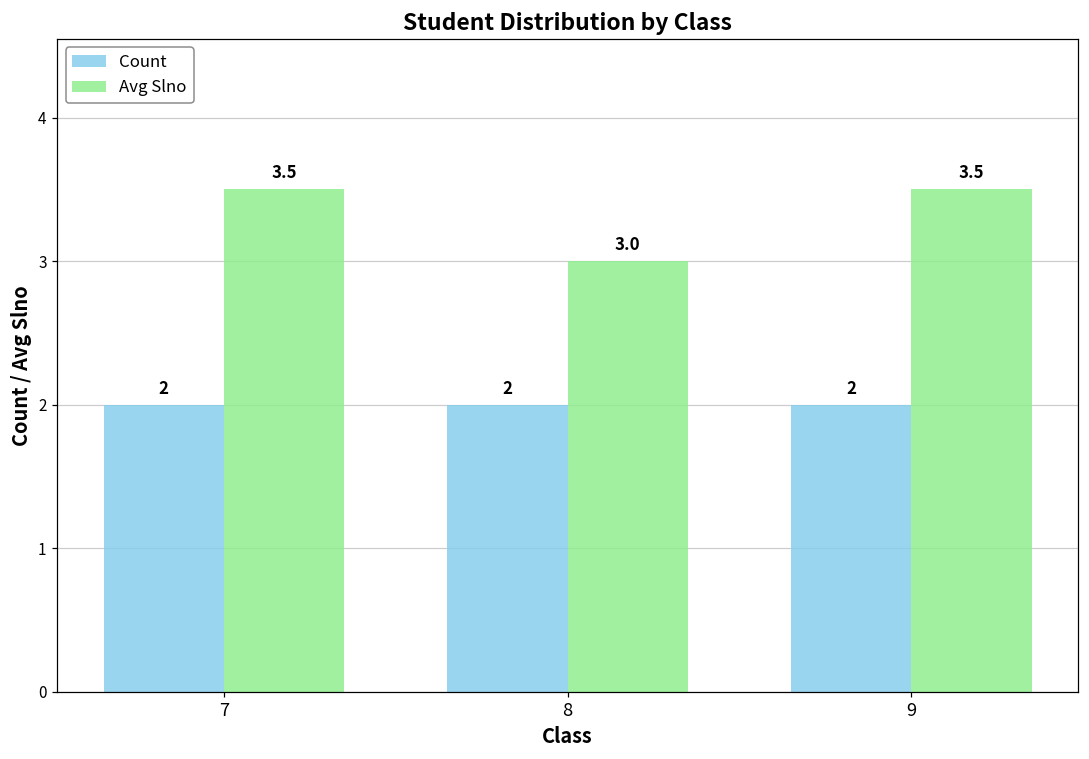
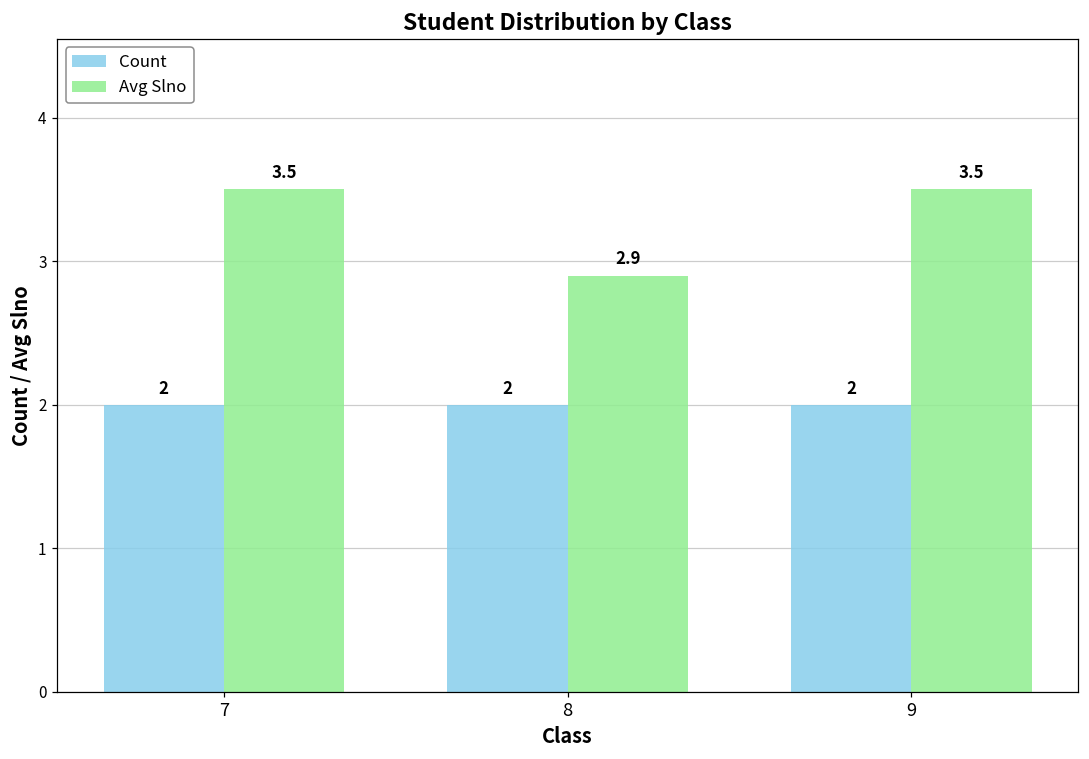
Avg Slno, 8: 3.0 -> 2.9
